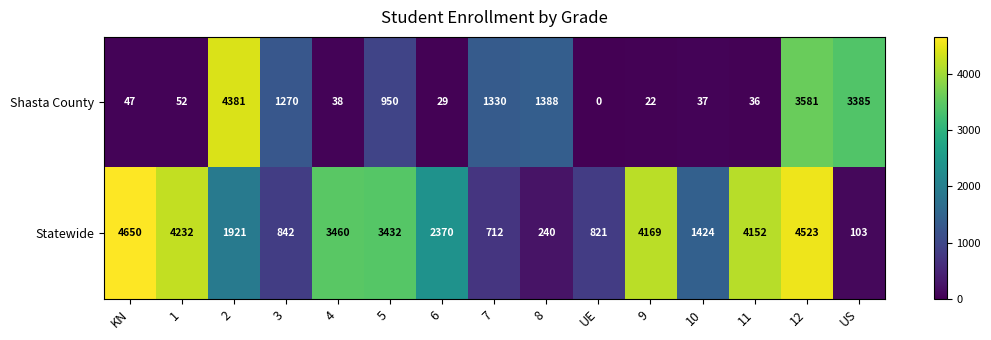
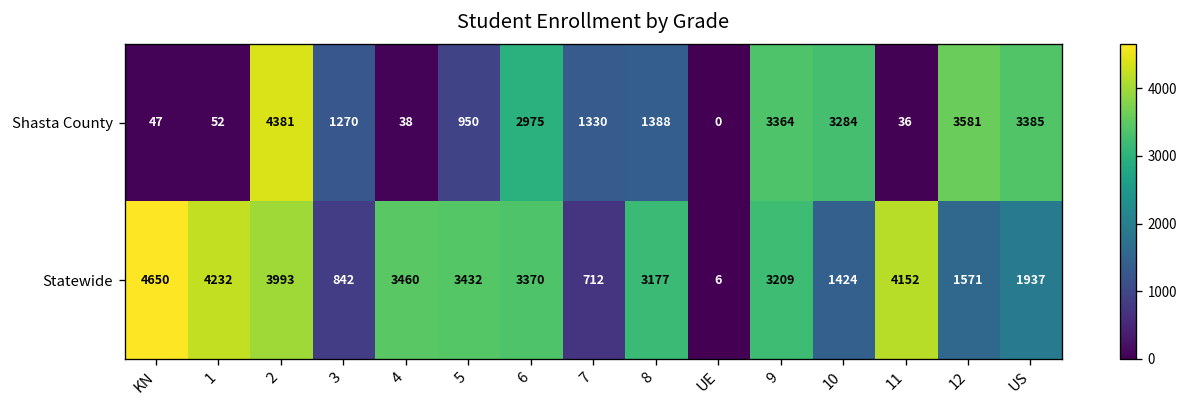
Shasta County, 6: 29 -> 2975
Shasta County, 9: 22 -> 3364
Shasta County, 10: 37 -> 3284
Statewide, 2: 1921 -> 3993
Statewide, 6: 2370 -> 3370
Statewide, 8: 240 -> 3177
Statewide, UE: 821 -> 6
Statewide, 9: 4169 -> 3209
Statewide, 12: 4523 -> 1571
Statewide, US: 103 -> 1937
